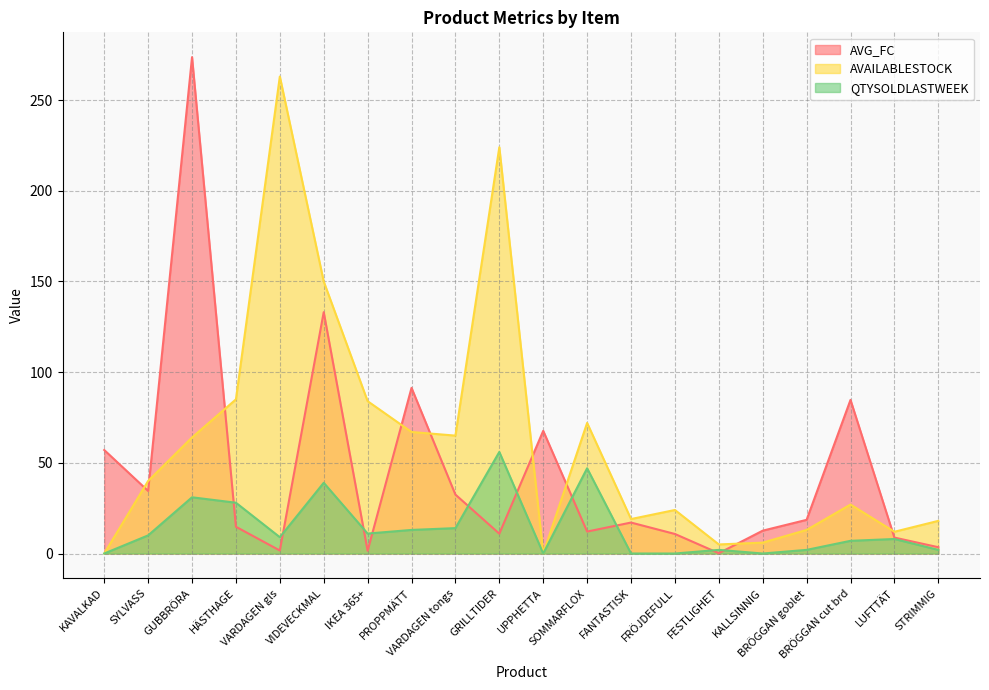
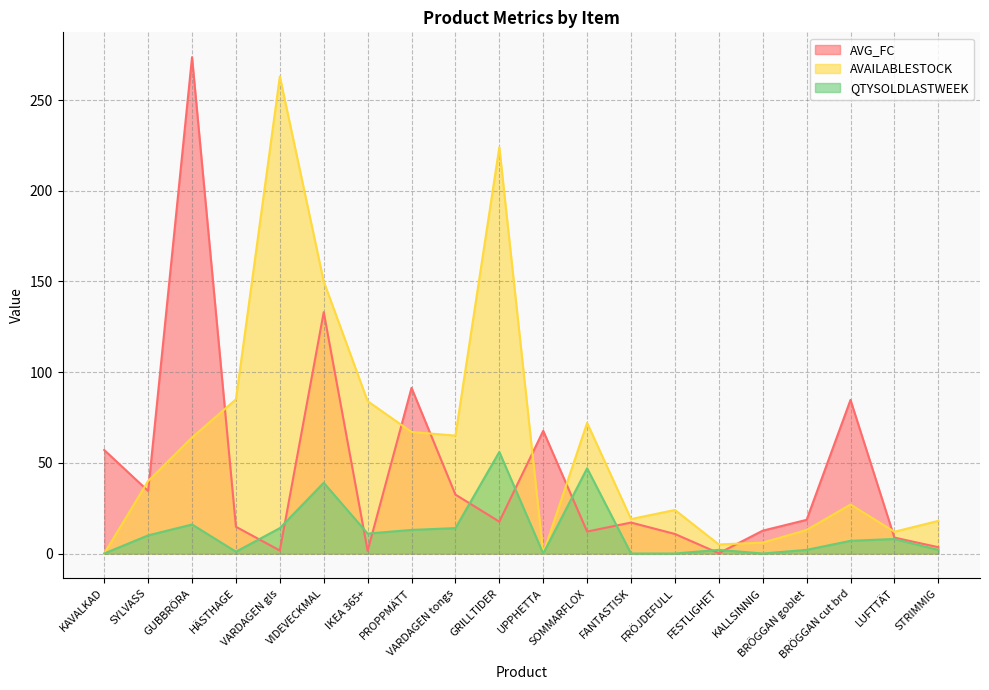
QTYSOLDLASTWEEK, GUBBRÖRA: 31 -> 16
QTYSOLDLASTWEEK, HÄSTHAGE: 28 -> 1
QTYSOLDLASTWEEK, VARDAGEN gls: 9 -> 14
AVG_FC, GRILLTIDER: 11 -> 18
